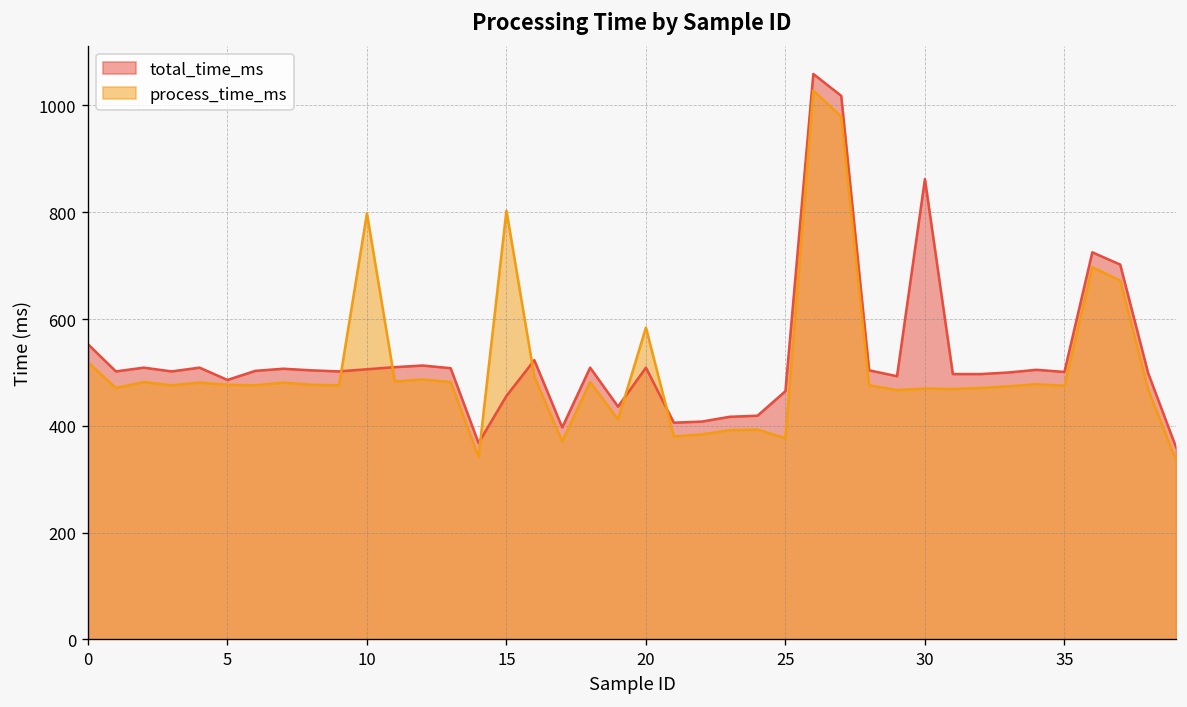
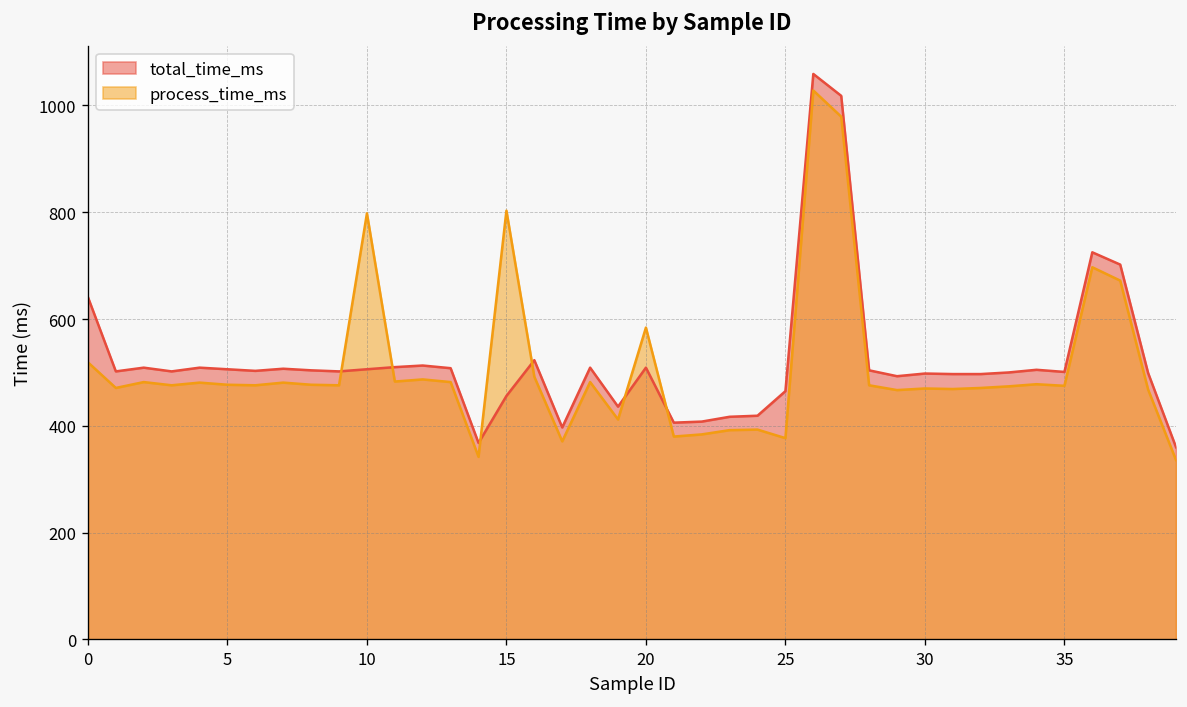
total_time_ms, 0: 550 -> 640
total_time_ms, 5: 490 -> 510
total_time_ms, 30: 860 -> 500
